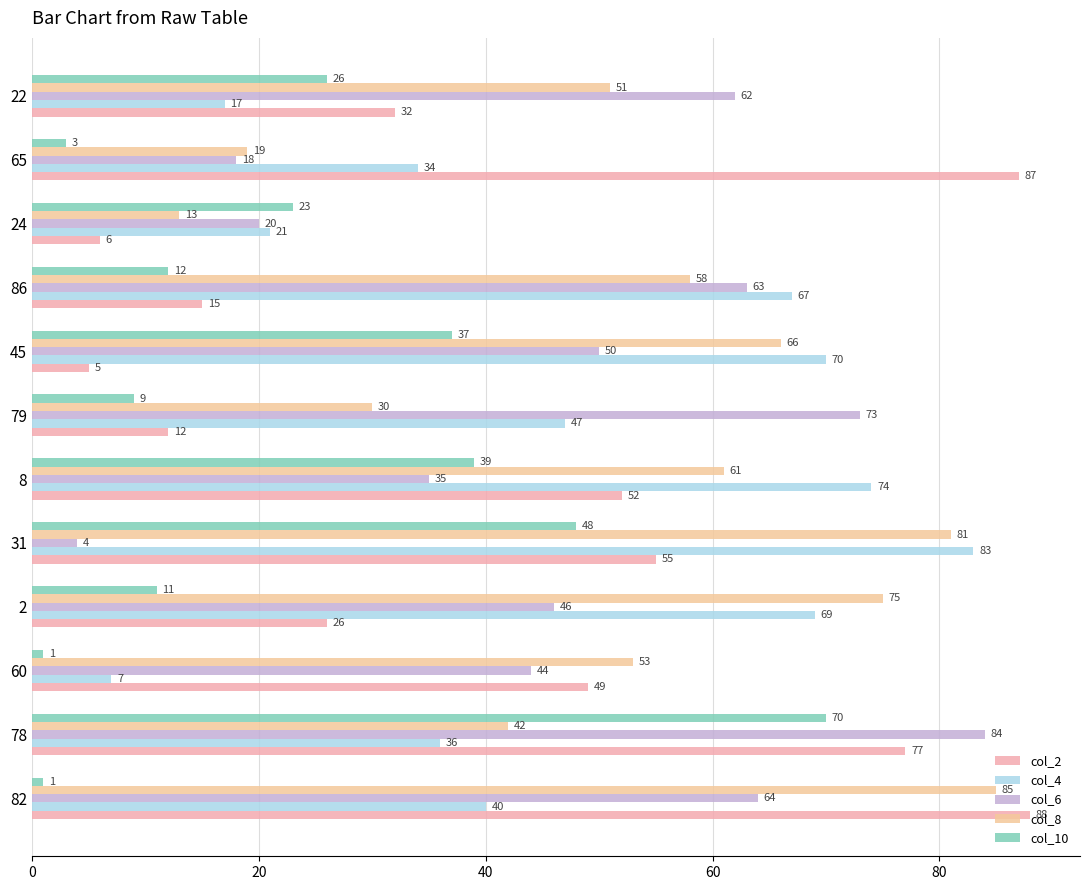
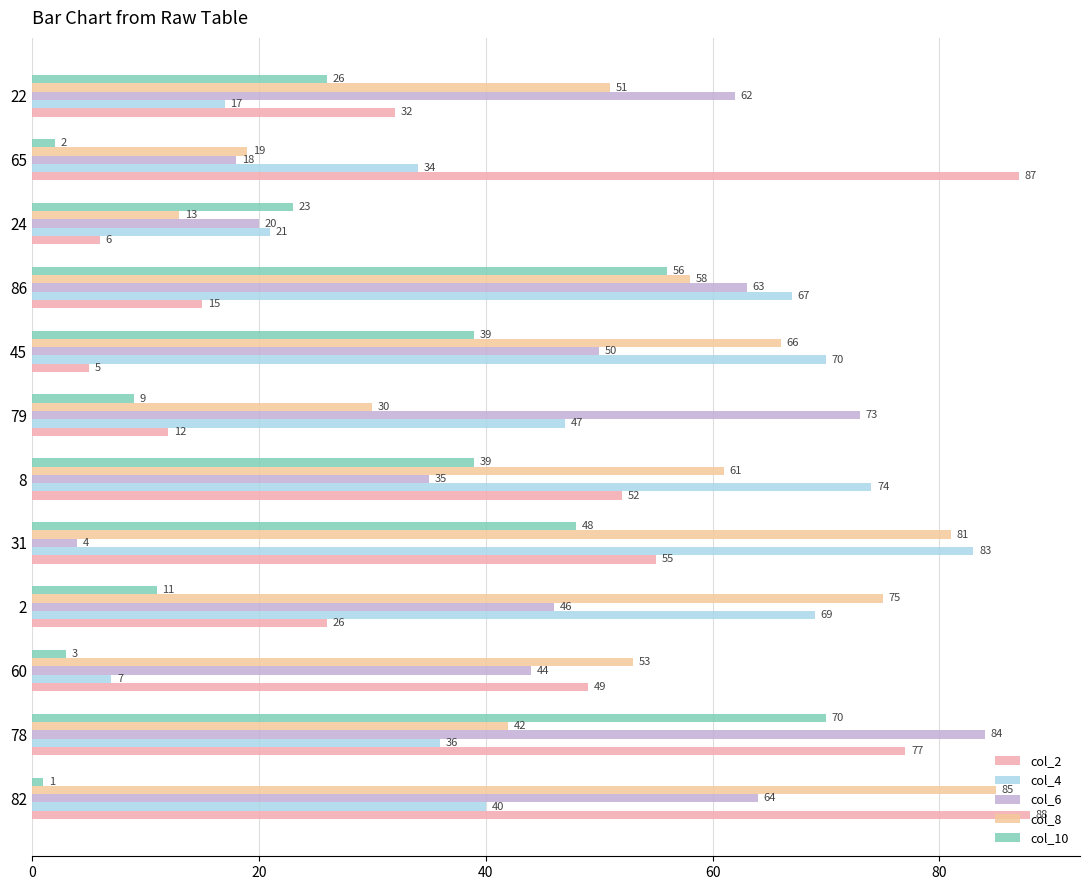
col_10, 65: 3 -> 2
col_10, 86: 12 -> 56
col_10, 45: 37 -> 39
col_10, 60: 1 -> 3
